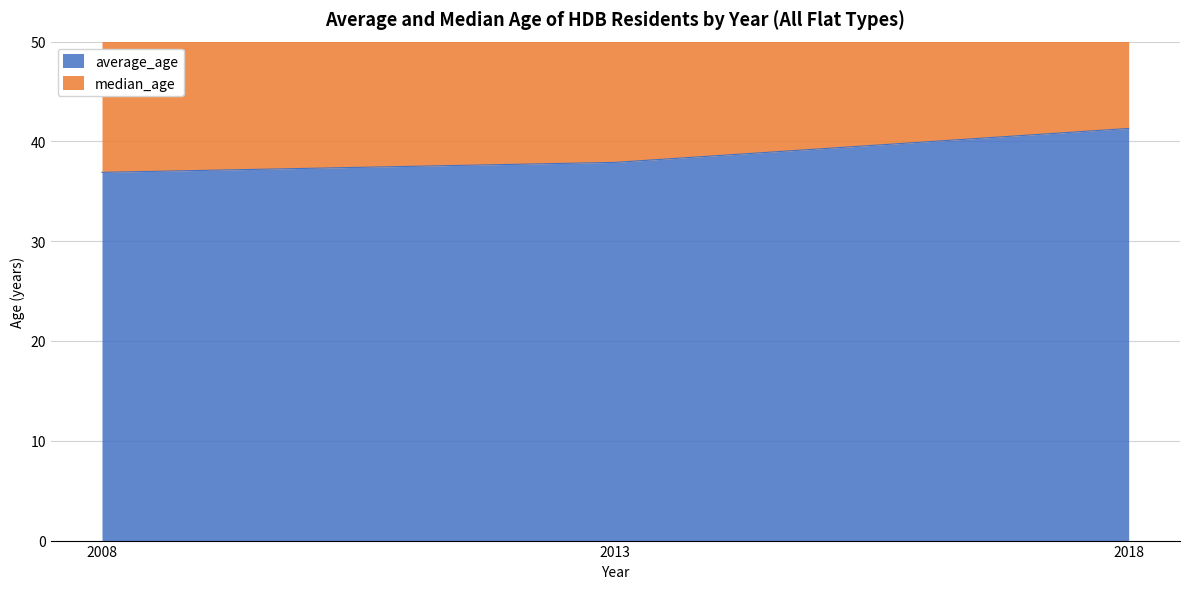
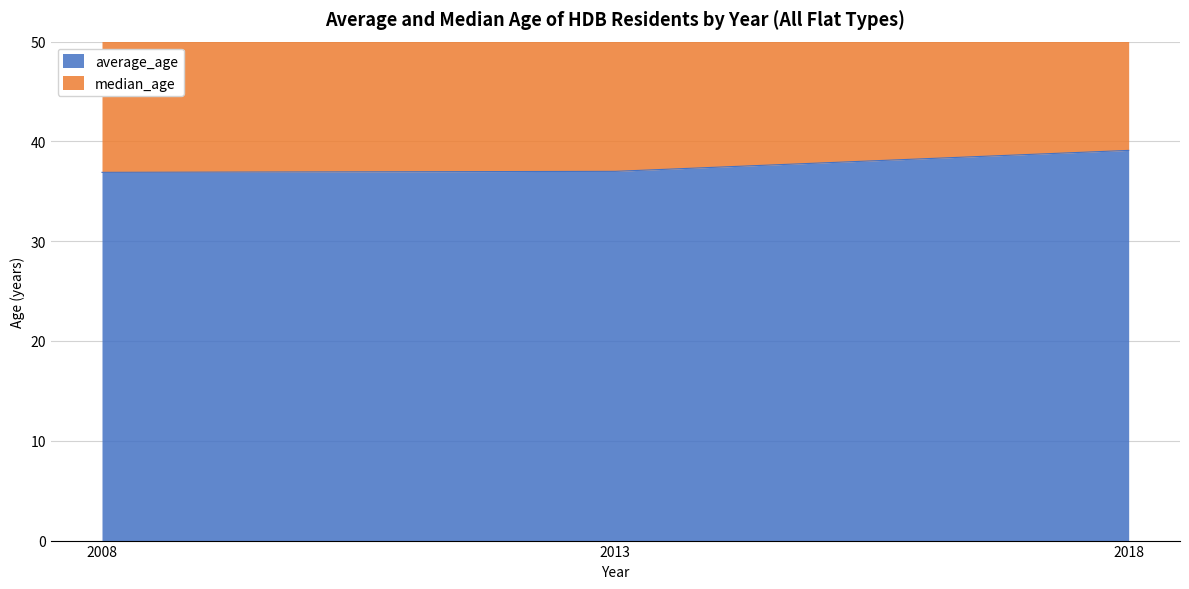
average_age, 2013: 38 -> 37
average_age, 2018: 41 -> 39
